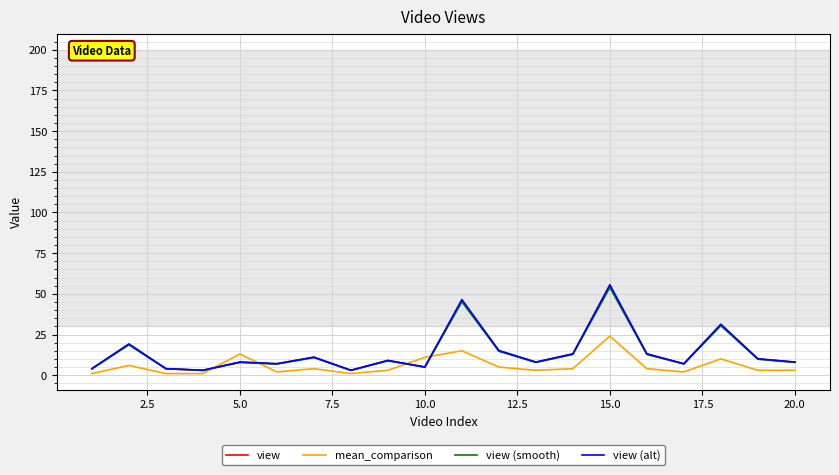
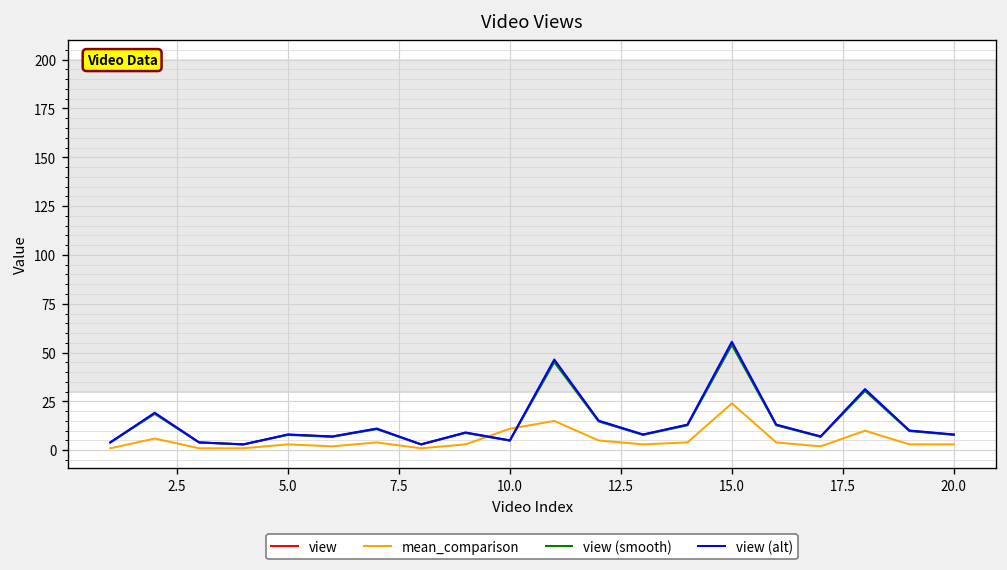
mean_comparison, 5.0: 13 -> 3
